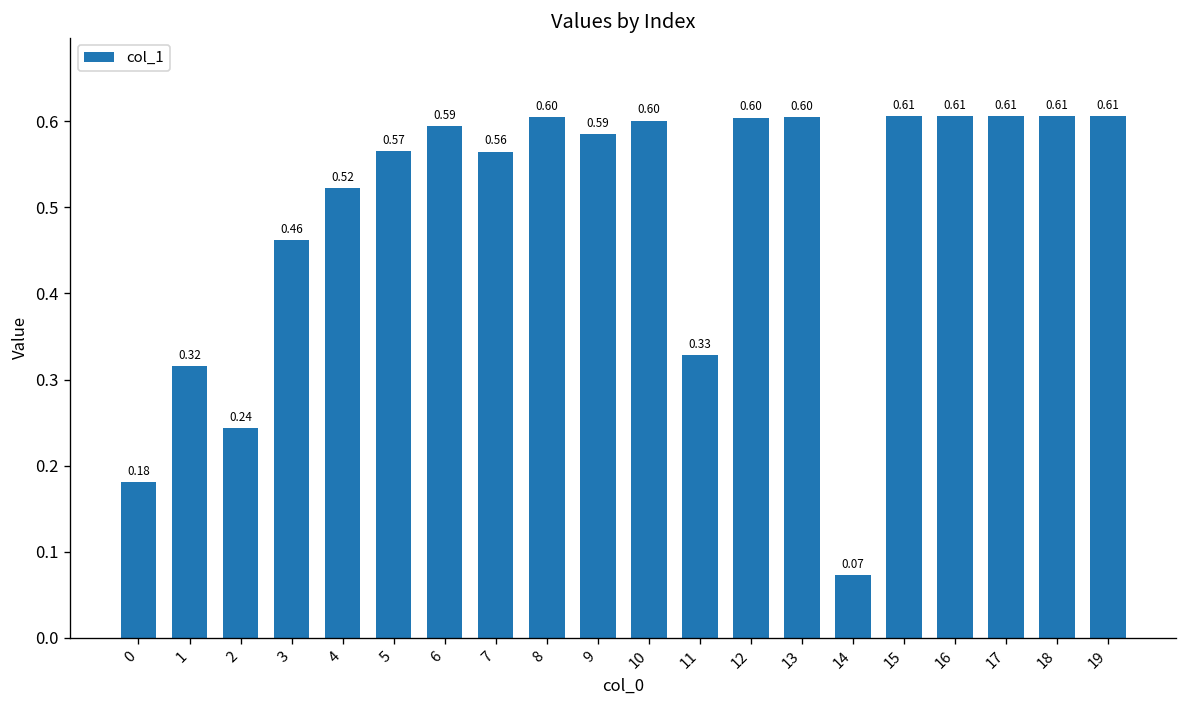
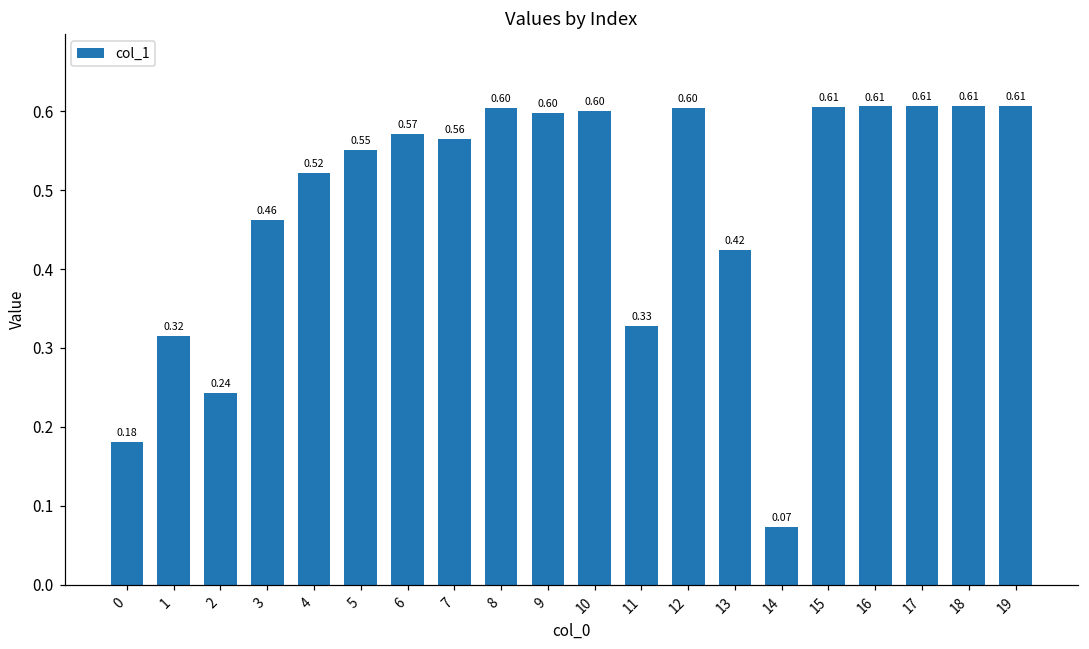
5: 0.57 -> 0.55
6: 0.59 -> 0.57
9: 0.59 -> 0.60
13: 0.60 -> 0.42
